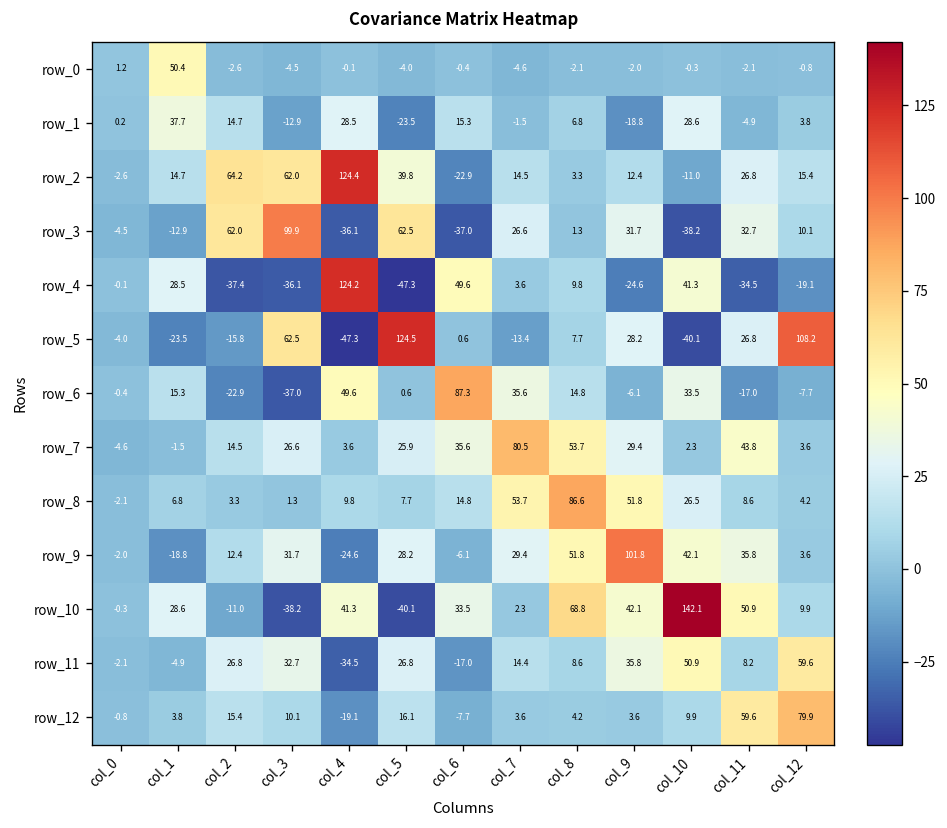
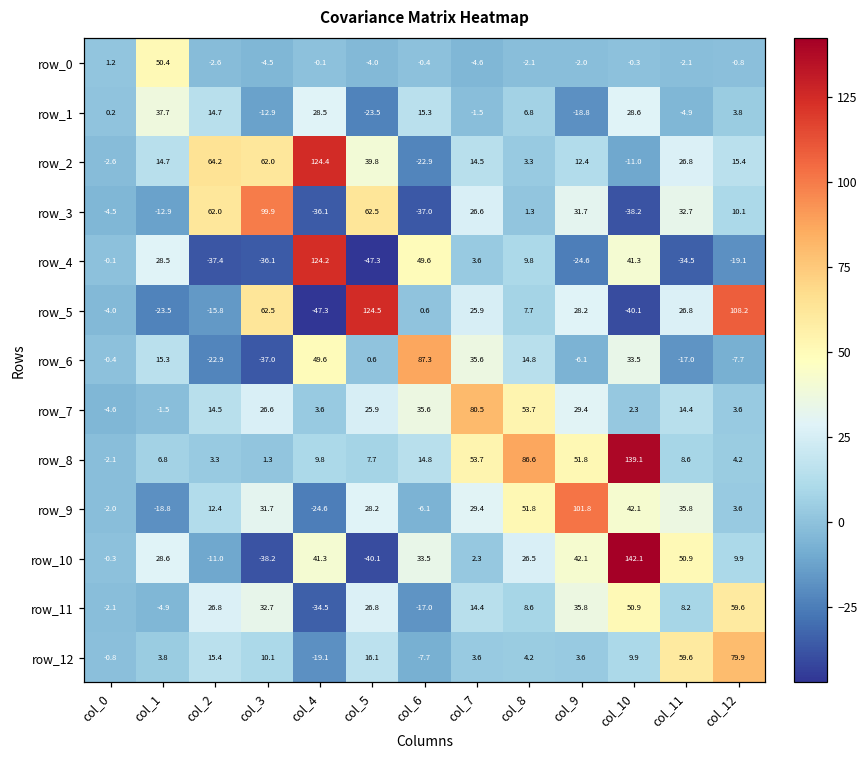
row_5, col_7: -13.4 -> 25.9
row_7, col_11: 43.8 -> 14.4
row_8, col_10: 26.5 -> 139.1
row_10, col_8: 68.8 -> 26.5
